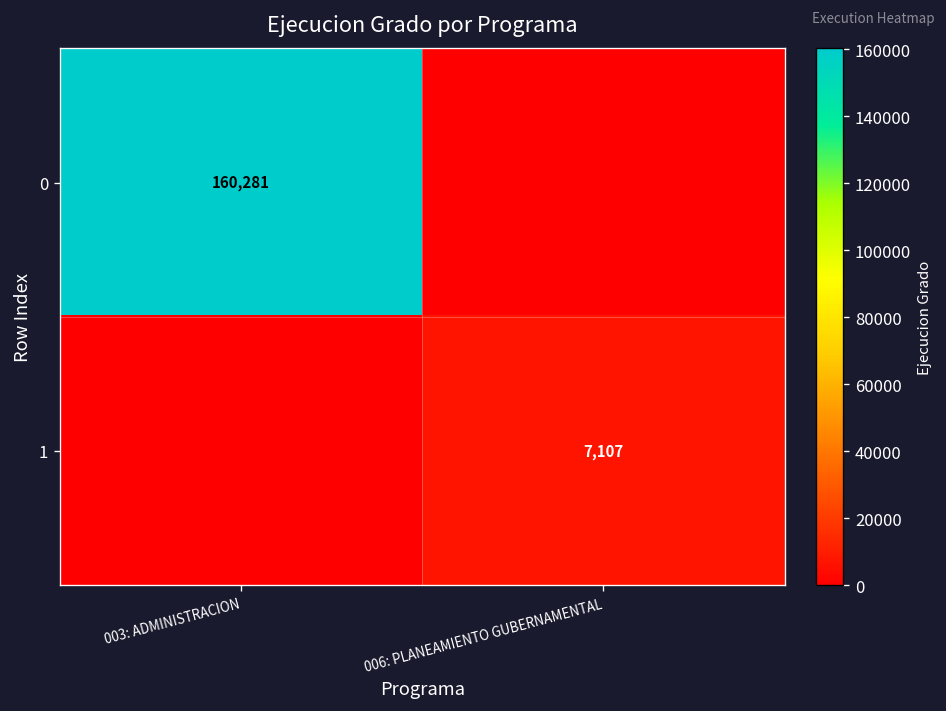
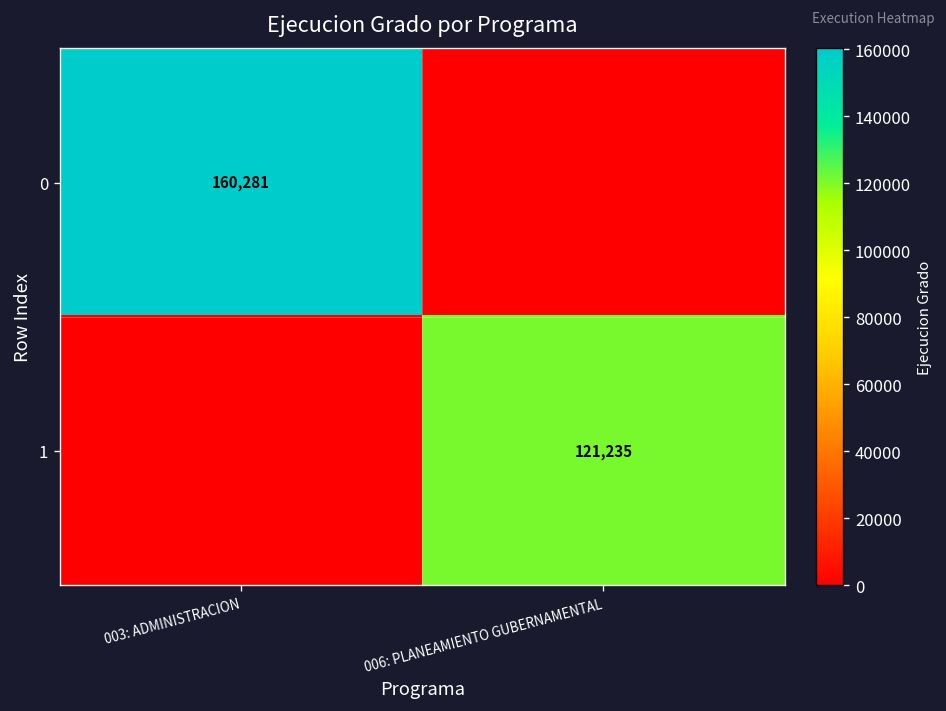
1, 006: PLANEAMIENTO GUBERNAMENTAL: 7,107 -> 121,235
